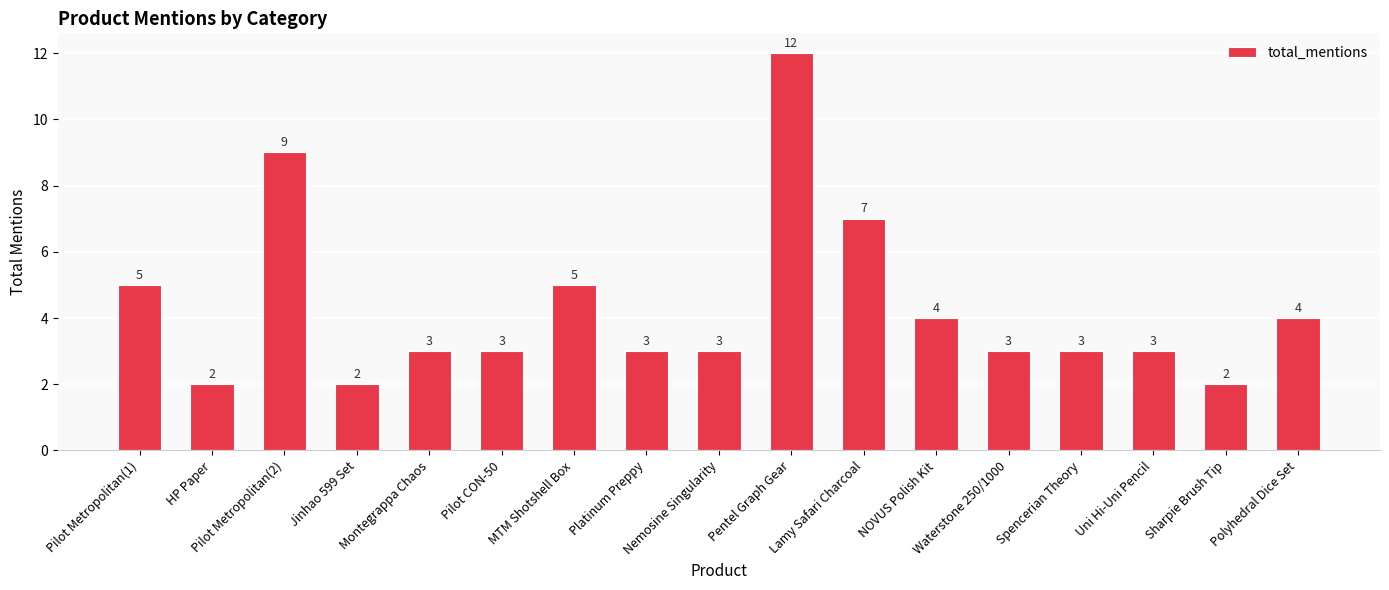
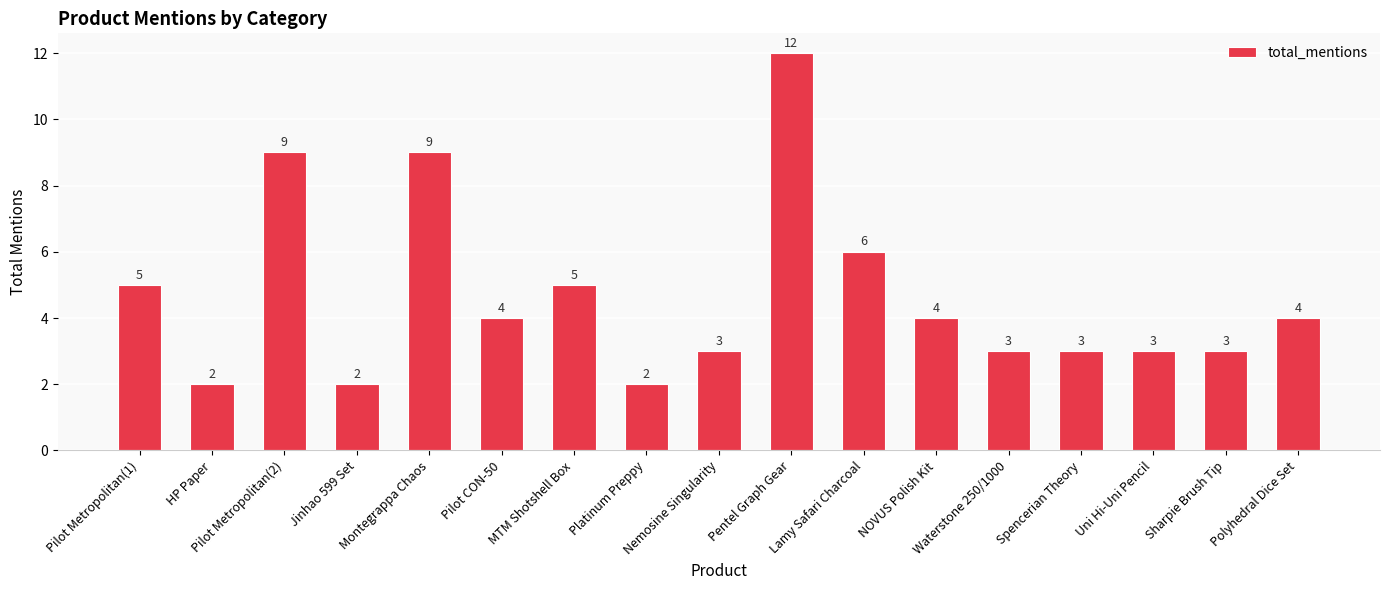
Montegrappa Chaos: 3 -> 9
Pilot CON-50: 3 -> 4
Platinum Preppy: 3 -> 2
Lamy Safari Charcoal: 7 -> 6
Sharpie Brush Tip: 2 -> 3
